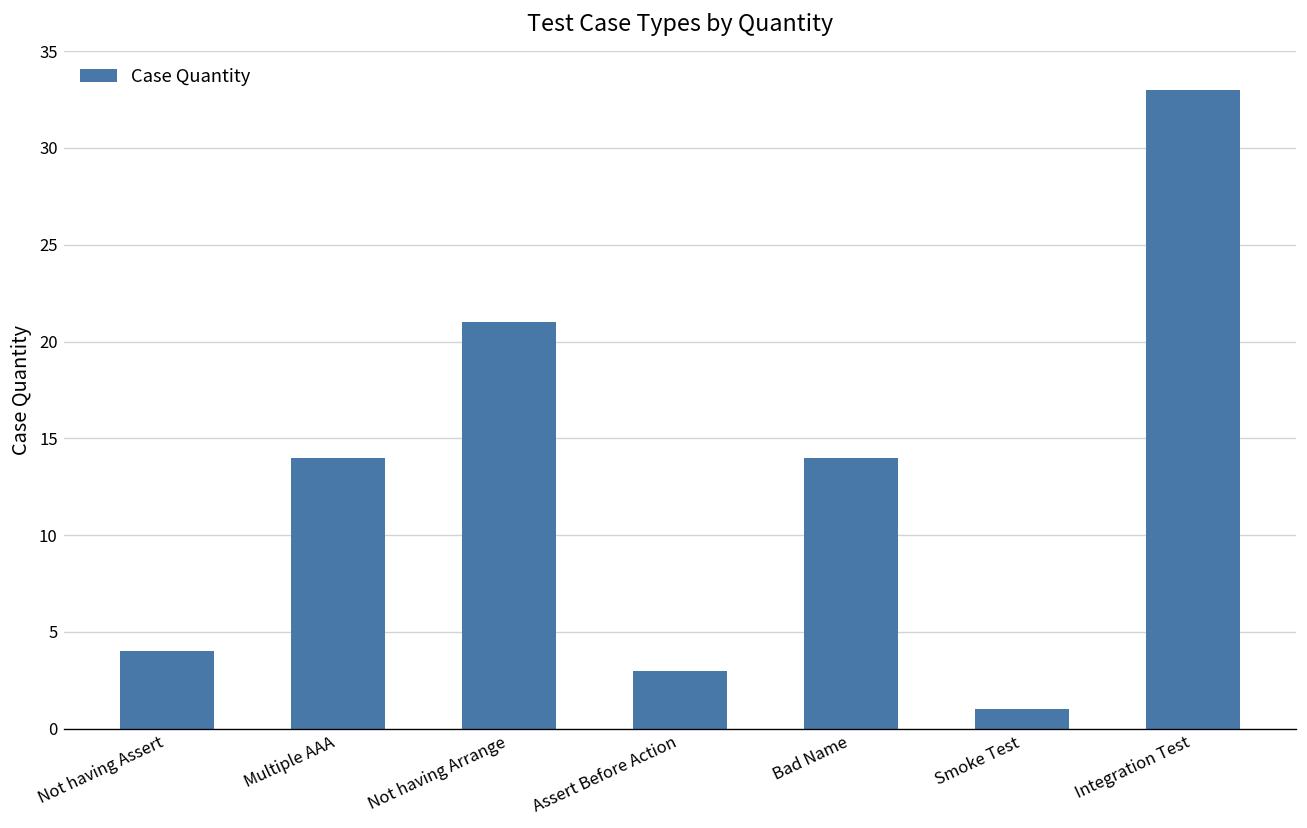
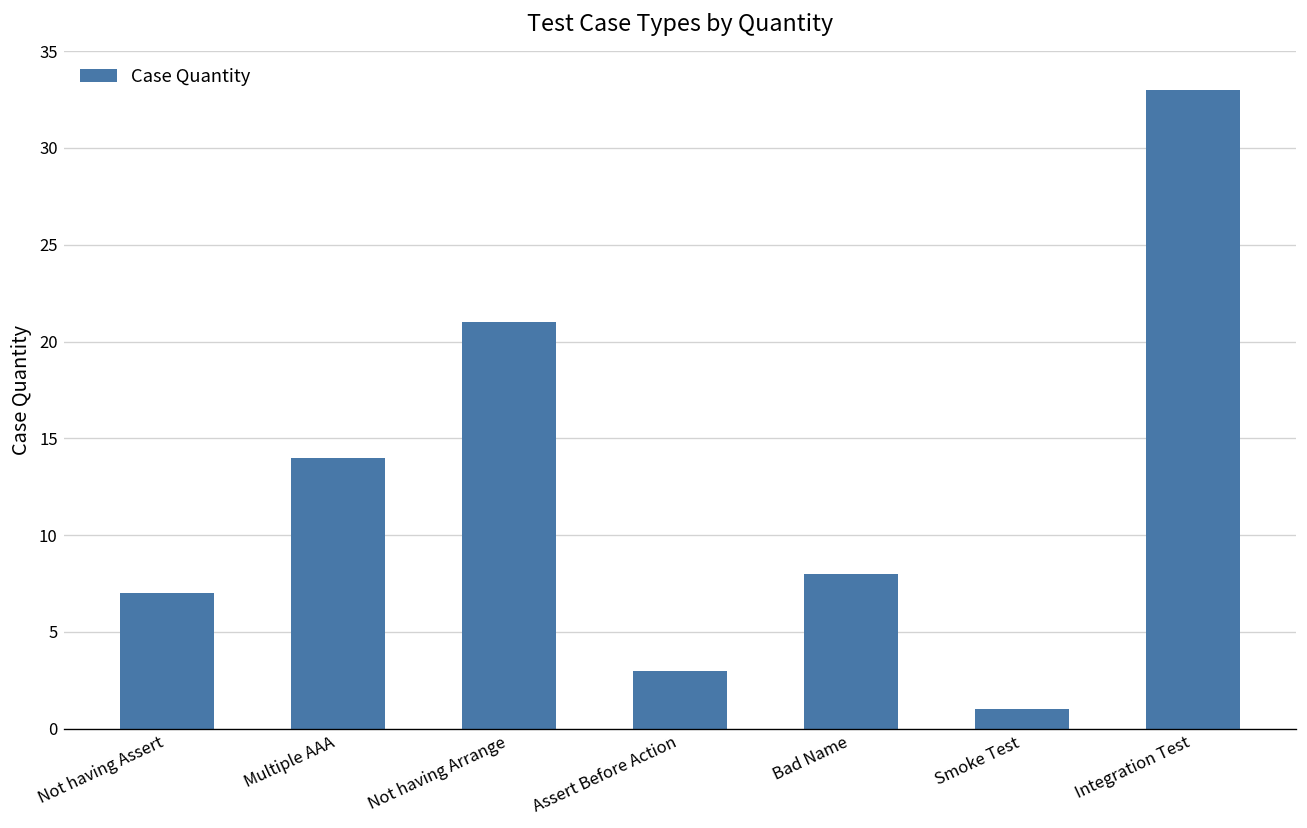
Not having Assert: 4 -> 7
Bad Name: 14 -> 8
